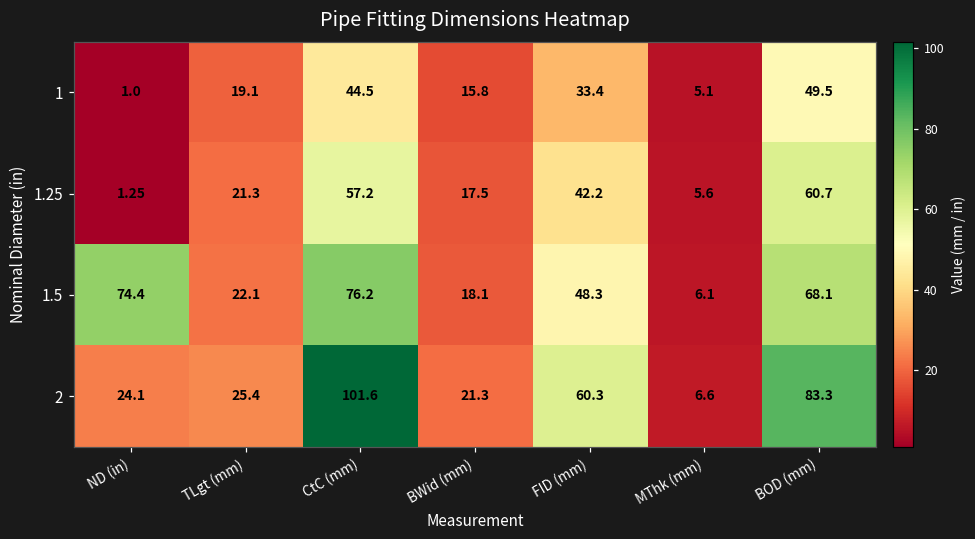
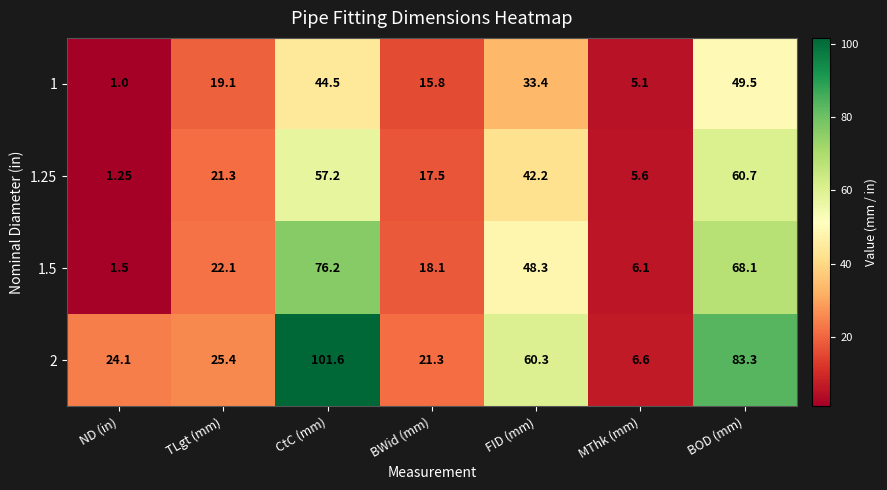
1.5, ND (in): 74.4 -> 1.5
